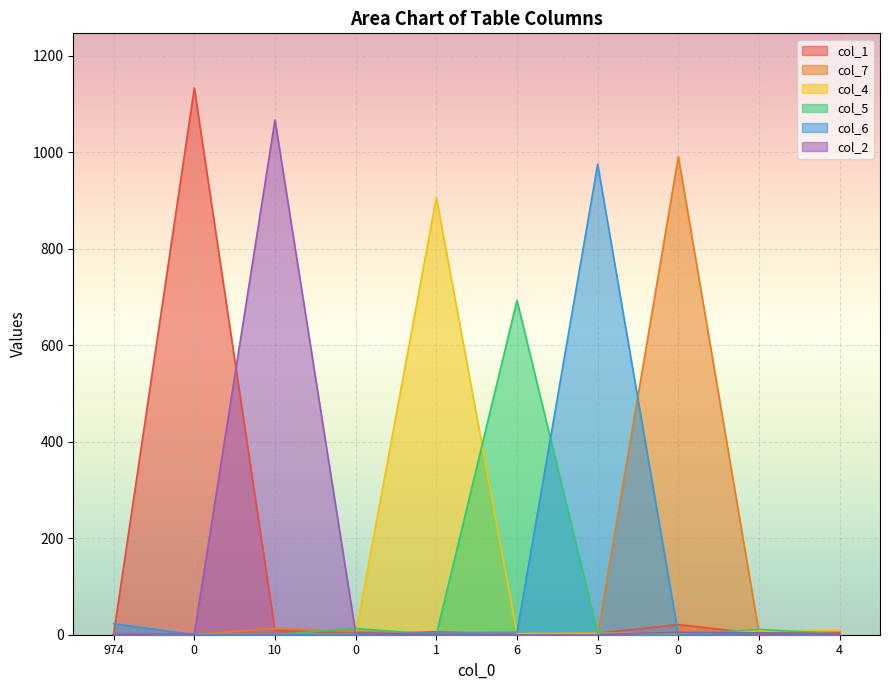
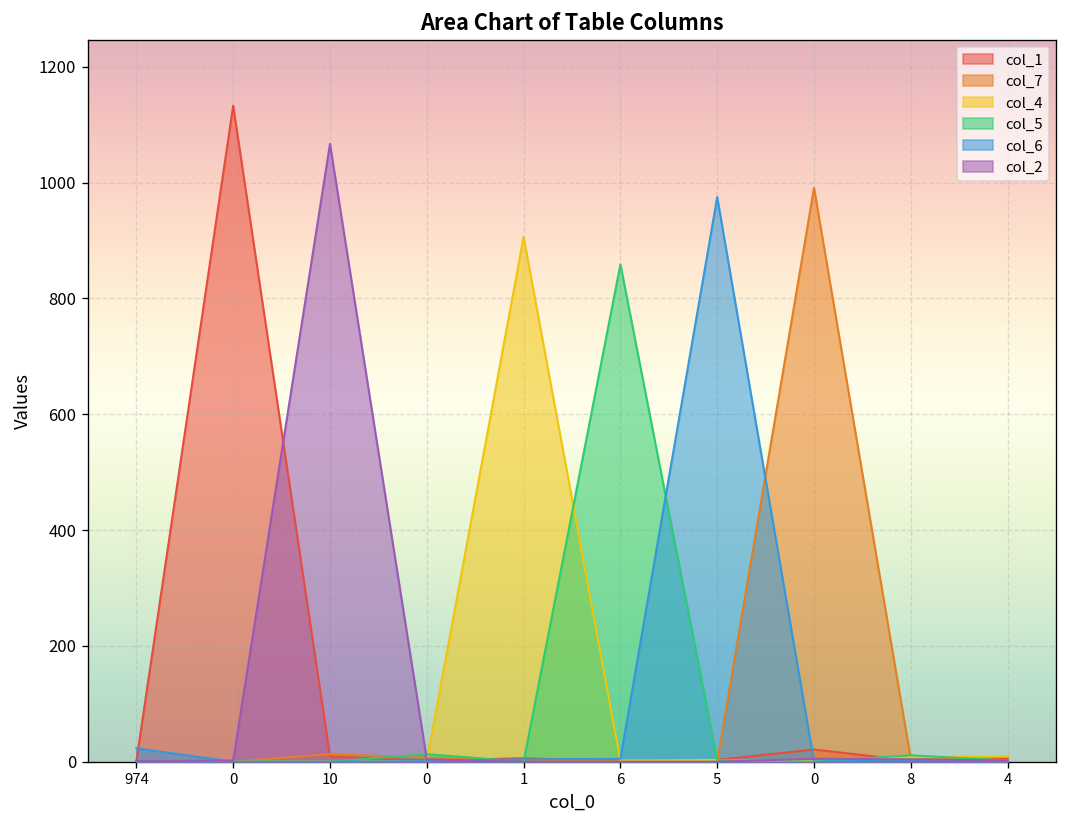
col_5, 6: 690 -> 860
